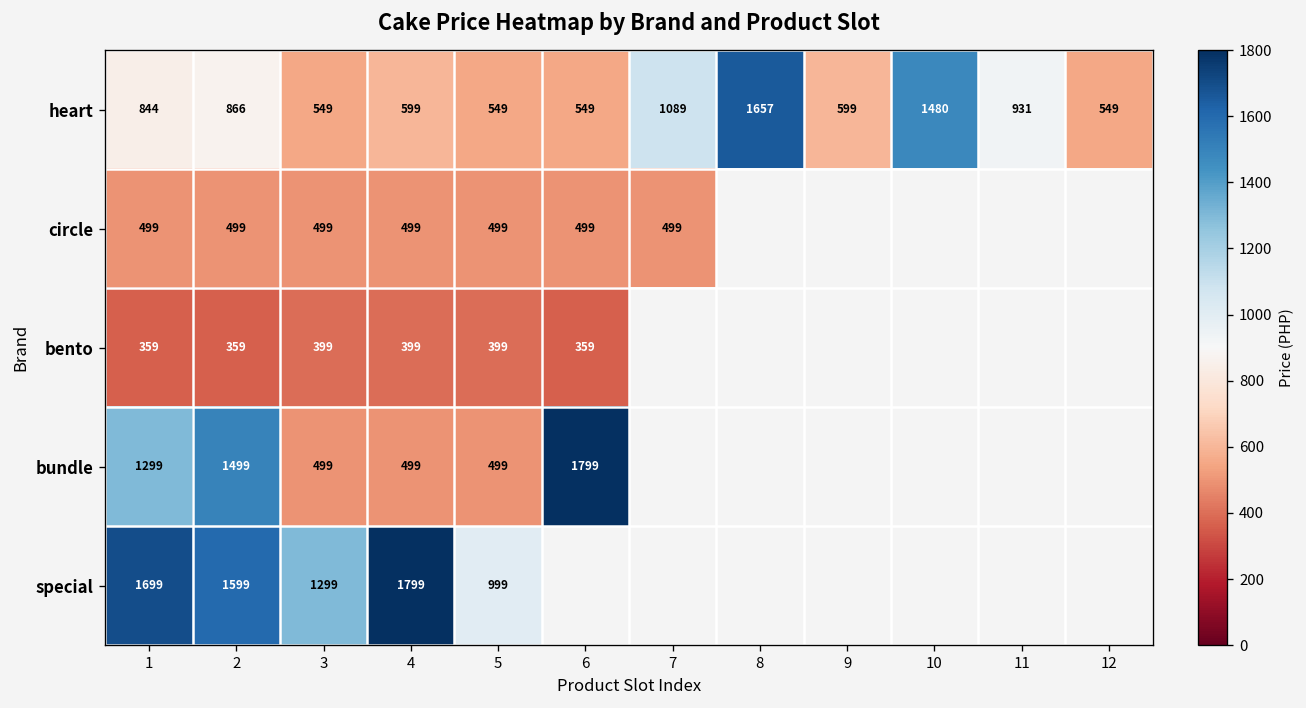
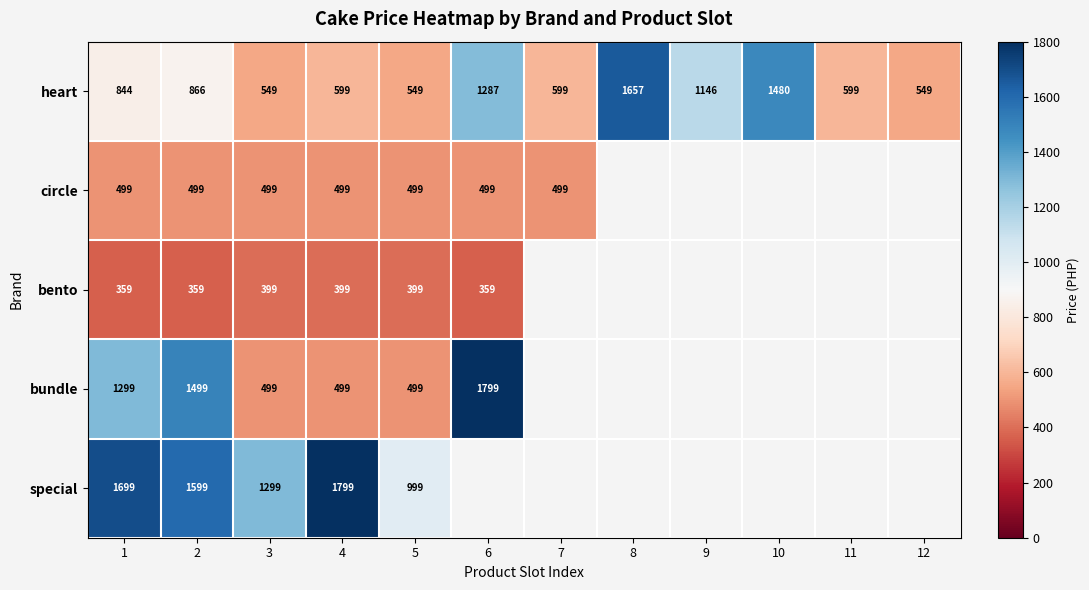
heart, 6: 549 -> 1287
heart, 7: 1089 -> 599
heart, 9: 599 -> 1146
heart, 11: 931 -> 599
